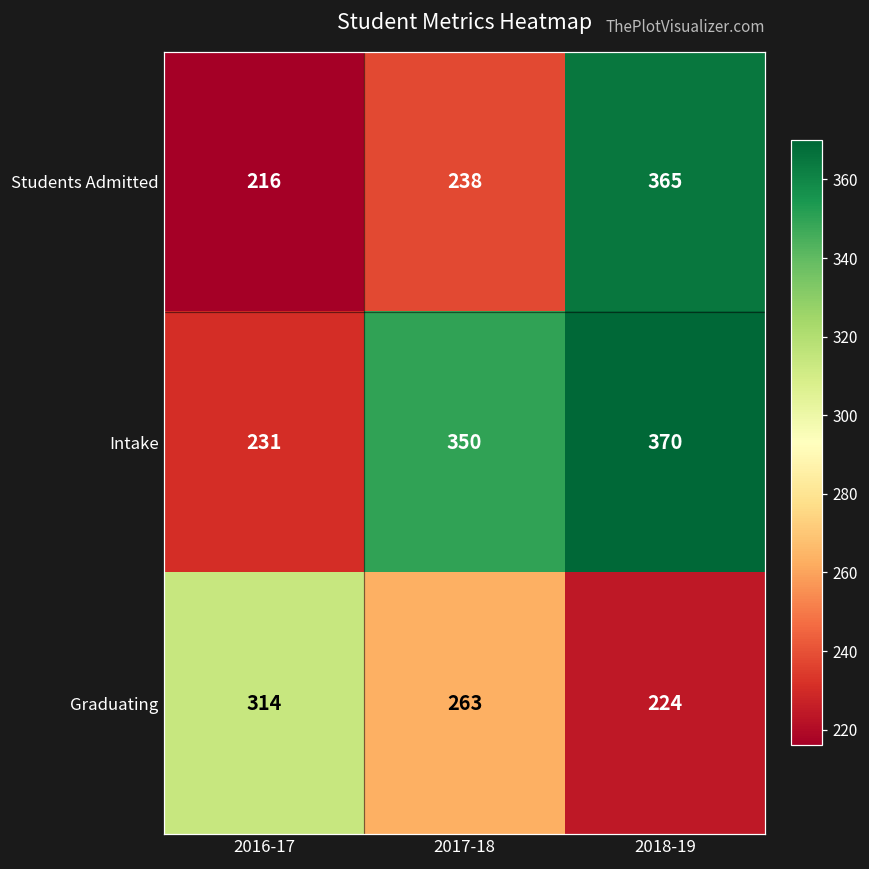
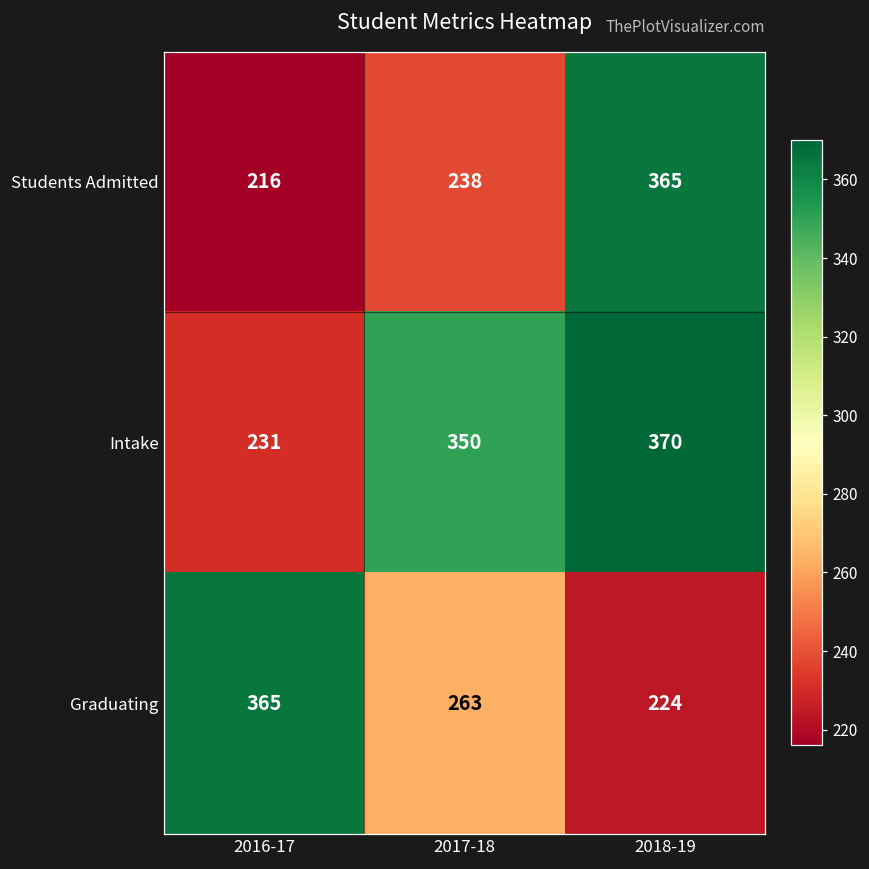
Graduating, 2016-17: 314 -> 365
